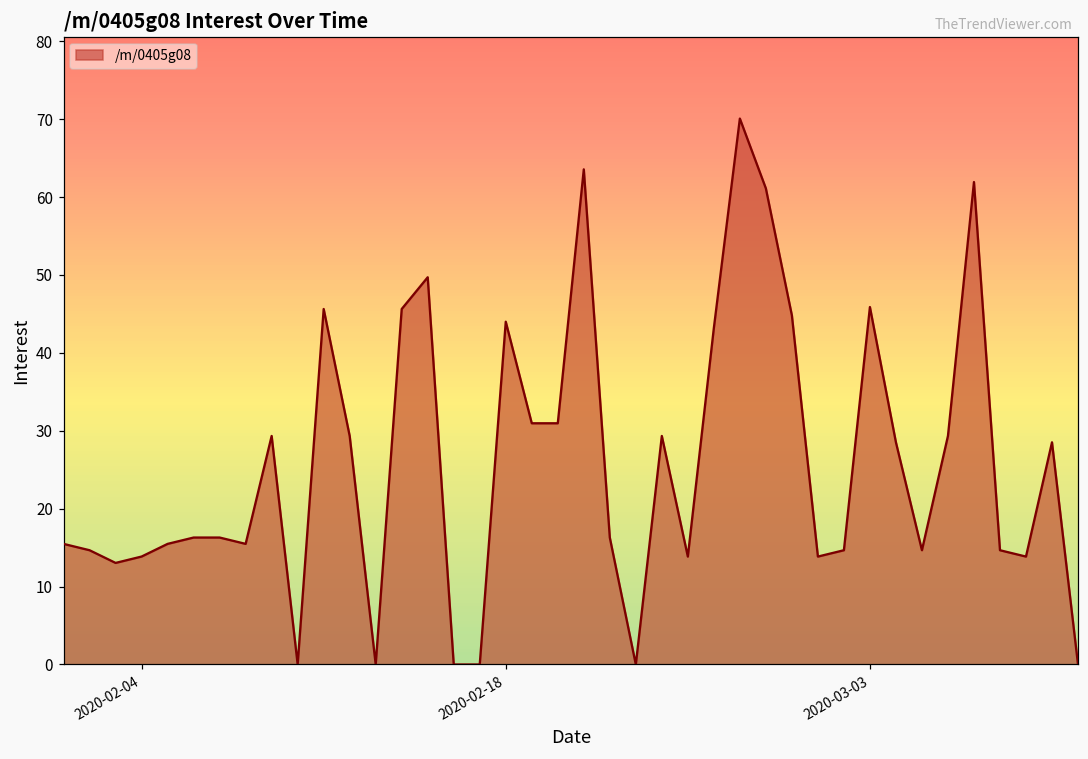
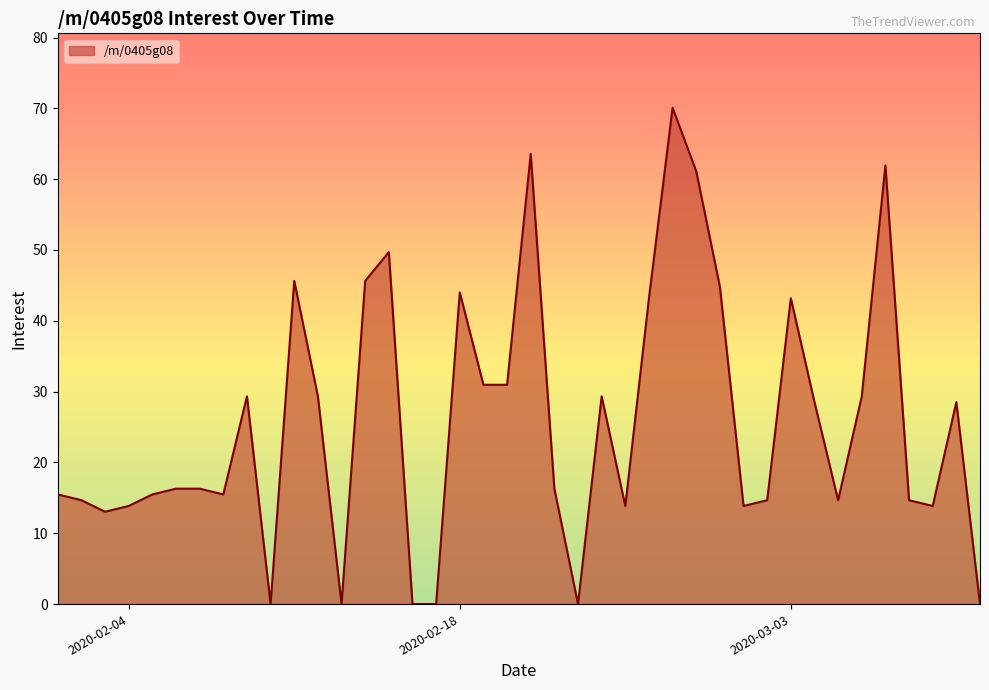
2020-03-03: 46 -> 43
